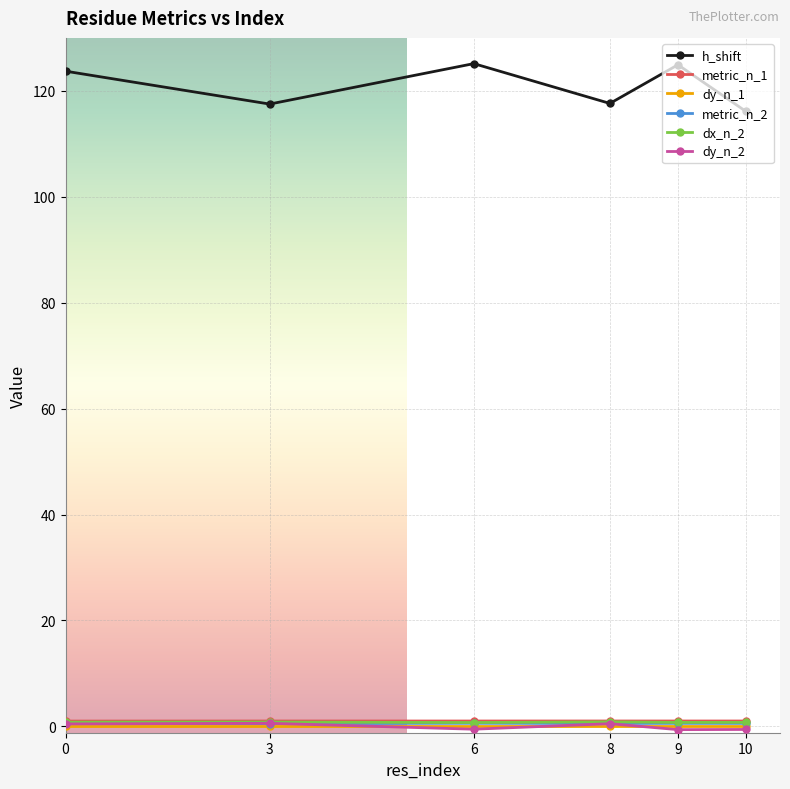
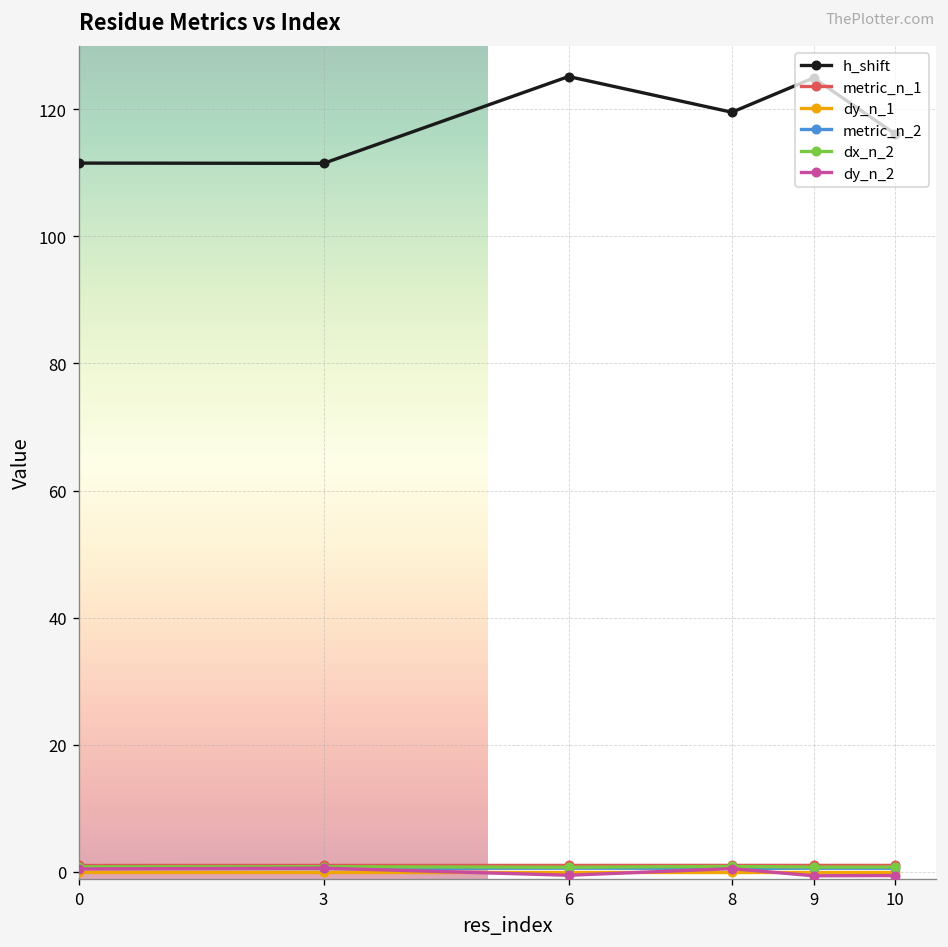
h_shift, 0: 124 -> 112
h_shift, 3: 118 -> 111
h_shift, 8: 118 -> 120
